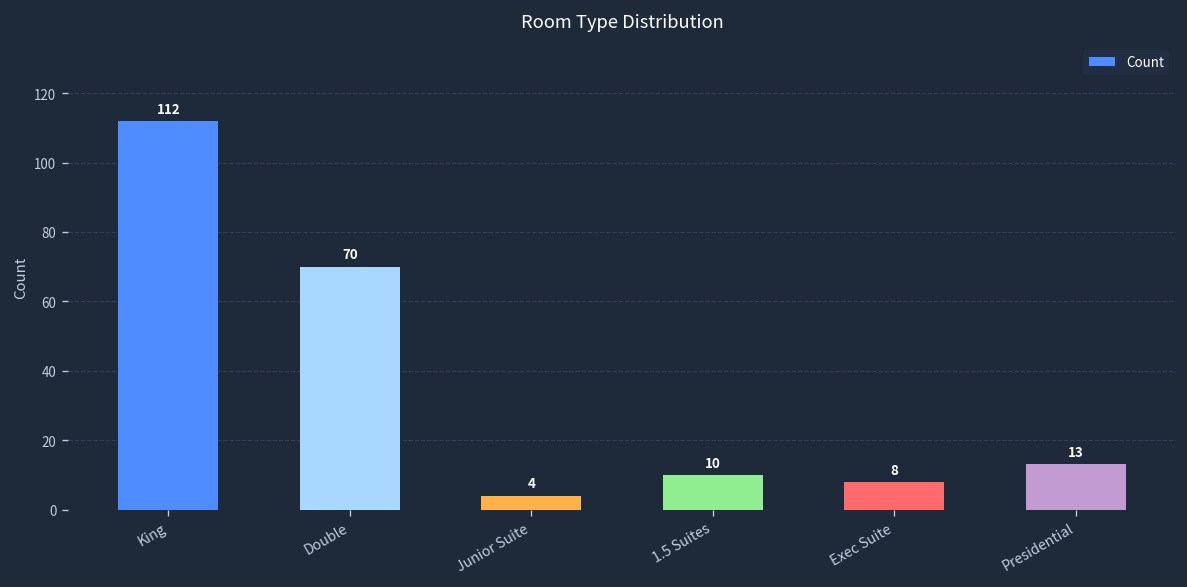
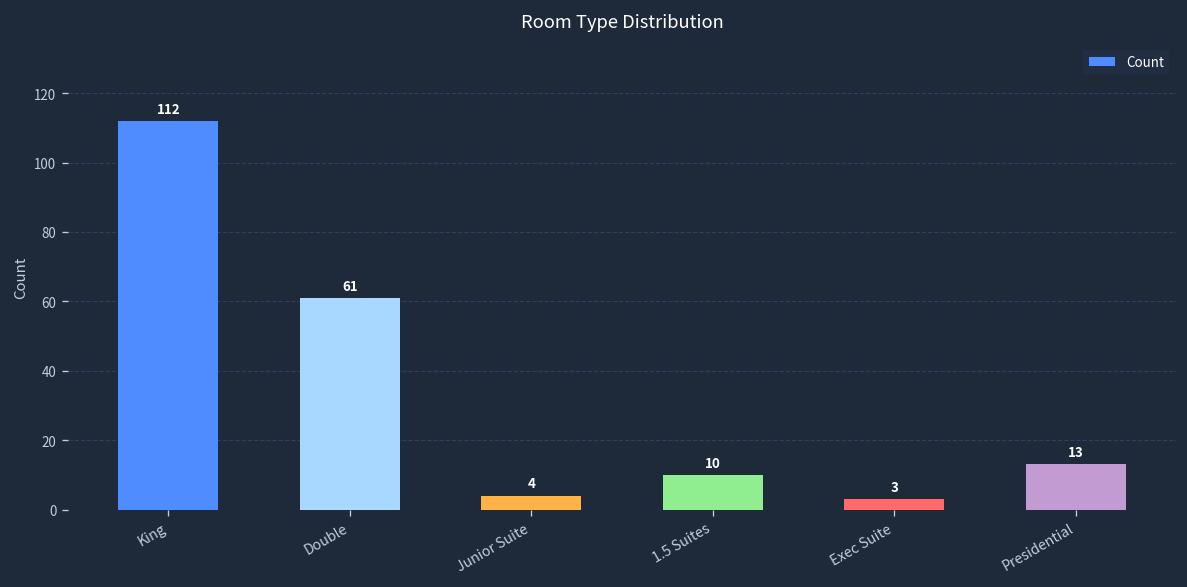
Double: 70 -> 61
Exec Suite: 8 -> 3
